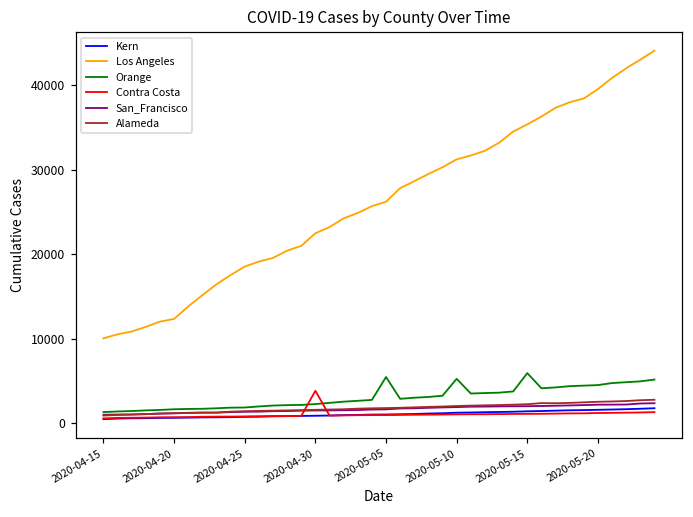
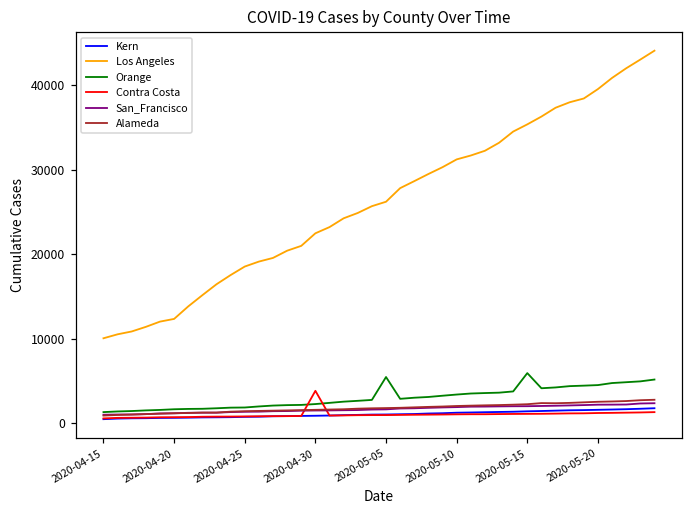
Orange, 2020-05-10: 5000 -> 3000
